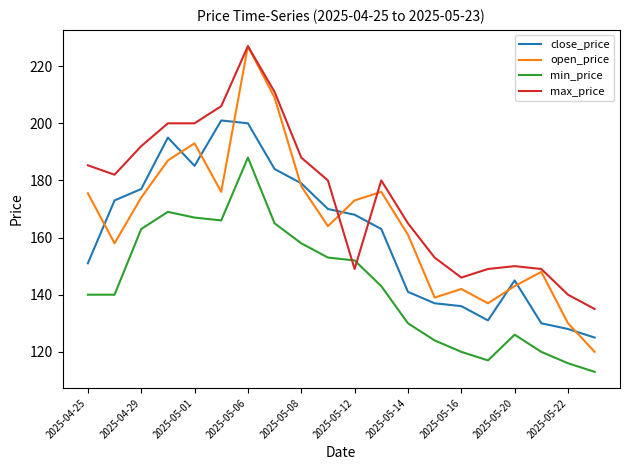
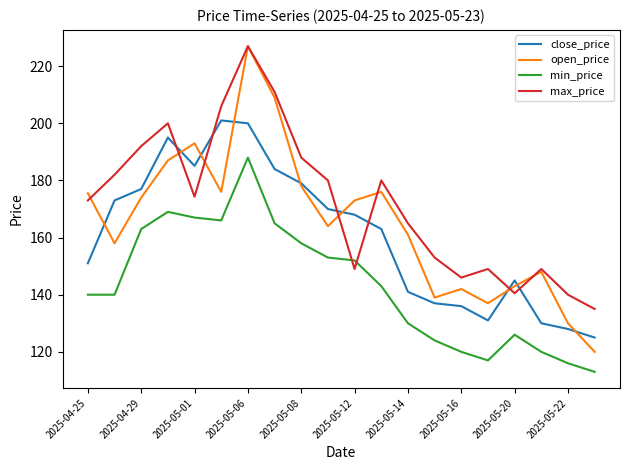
max_price, 2025-04-25: 185 -> 173
max_price, 2025-05-01: 200 -> 174
max_price, 2025-05-20: 150 -> 141
